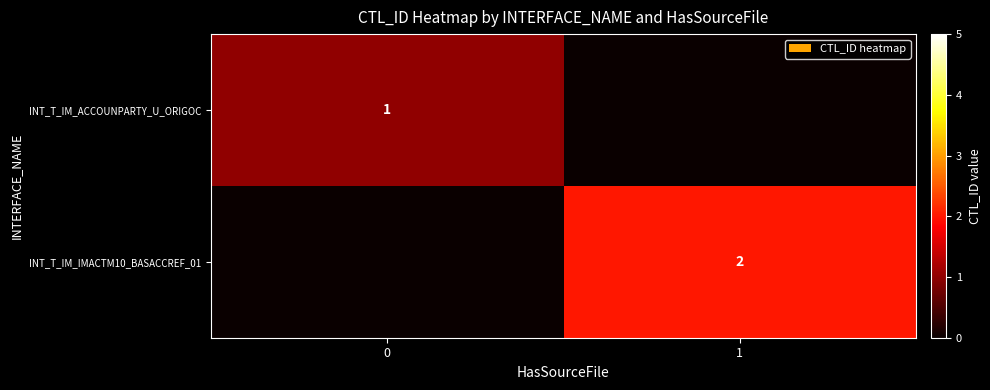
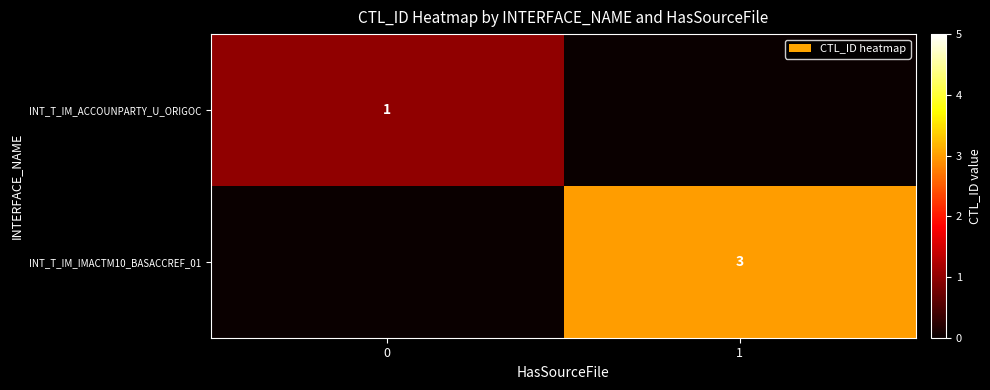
INT_T_IM_IMACTM10_BASACCREF_01, 1: 2 -> 3
